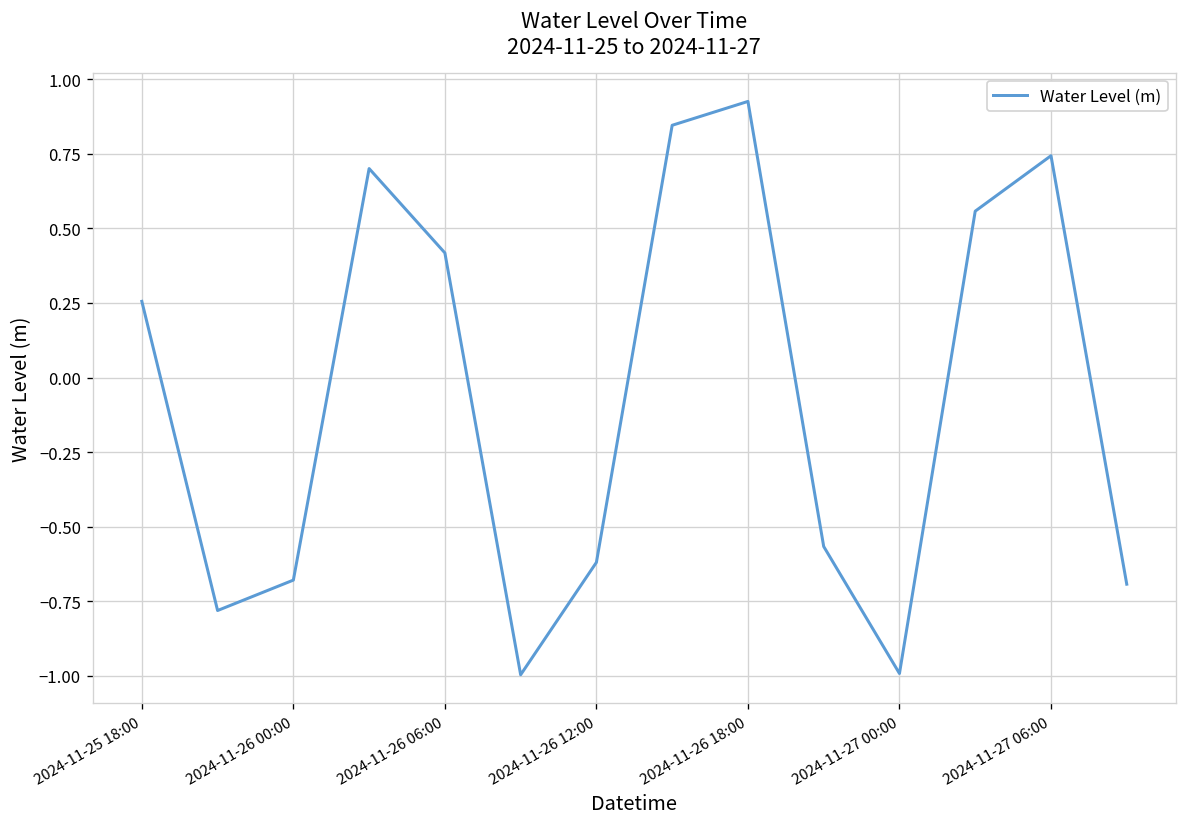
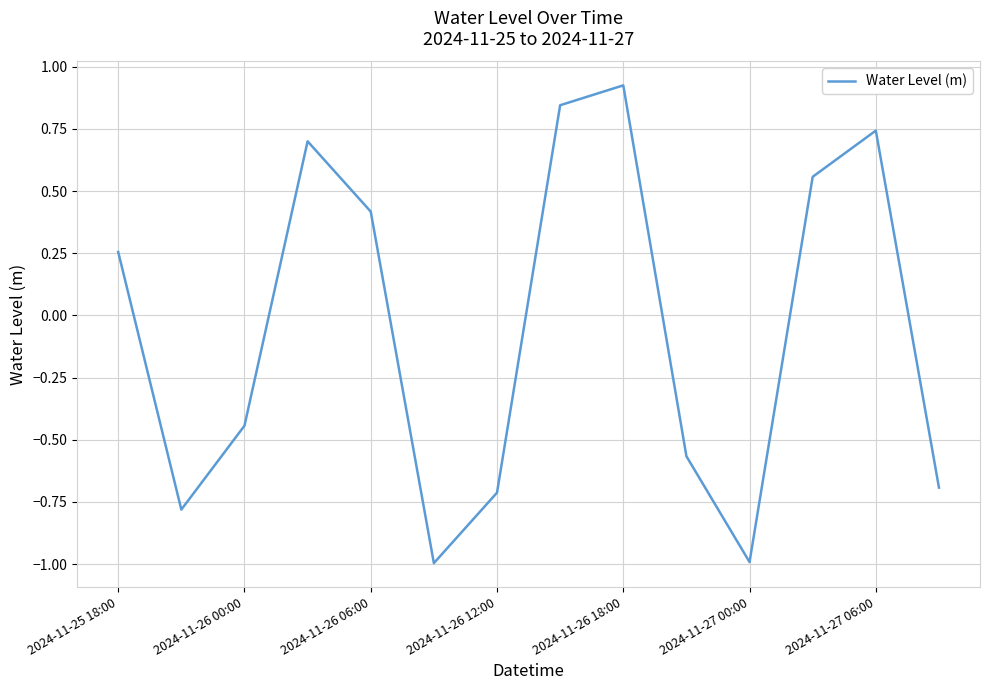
2024-11-26 00:00: -0.68 -> -0.44
2024-11-26 12:00: -0.62 -> -0.71
